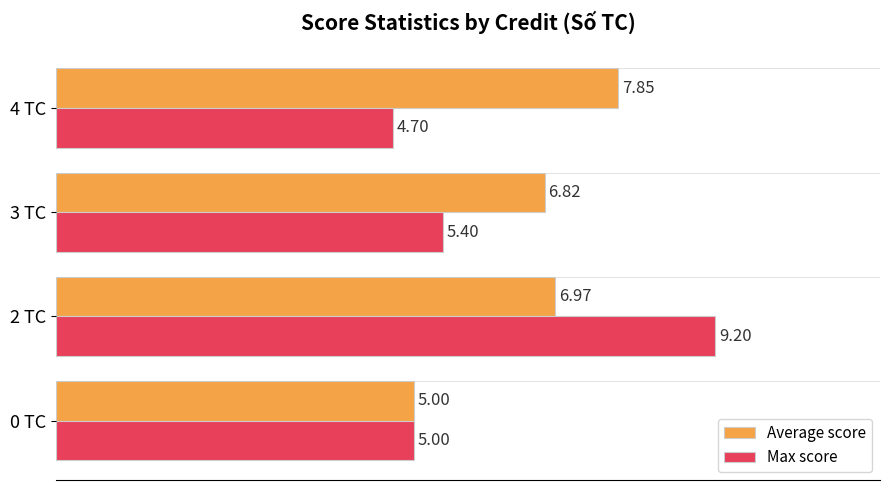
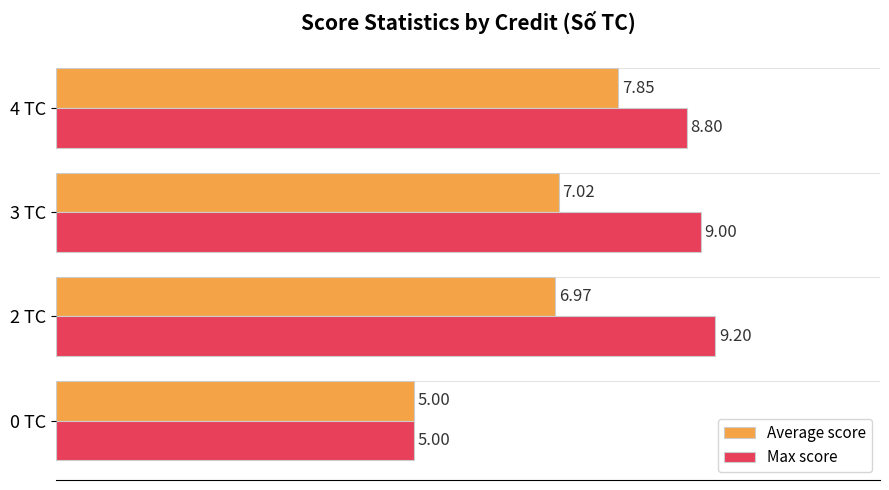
Max score, 4 TC: 4.70 -> 8.80
Average score, 3 TC: 6.82 -> 7.02
Max score, 3 TC: 5.40 -> 9.00
